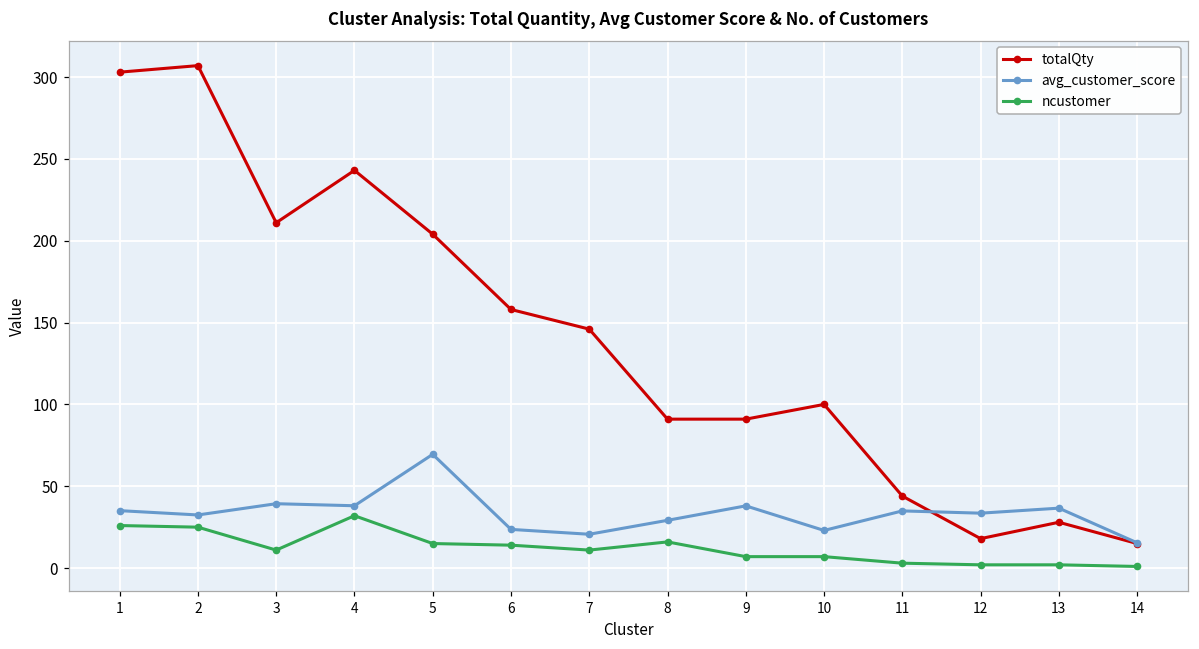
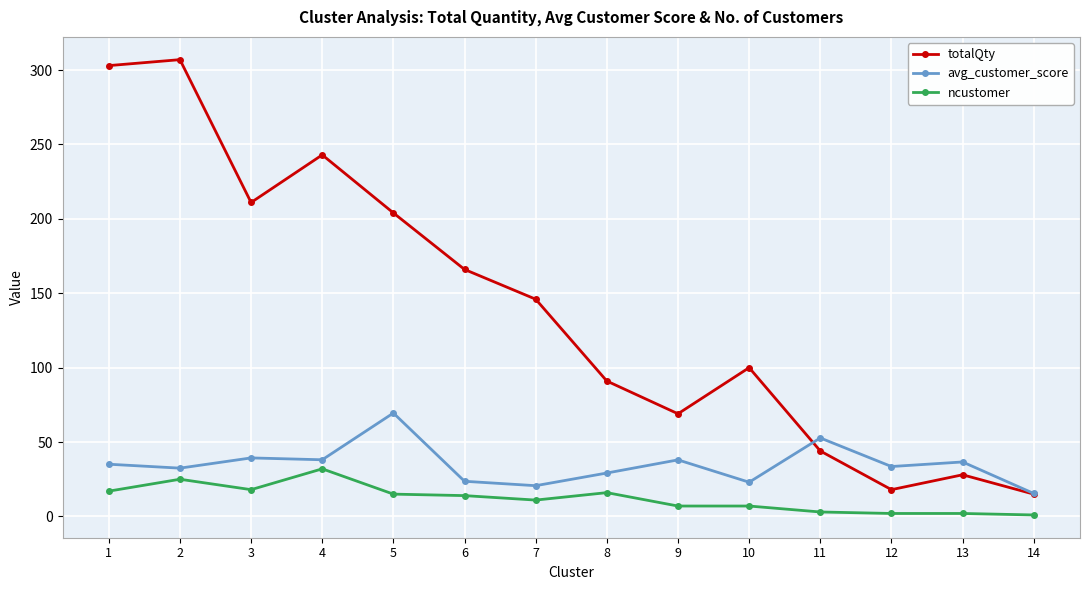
ncustomer, 1: 26 -> 17
ncustomer, 3: 11 -> 18
totalQty, 6: 158 -> 166
totalQty, 9: 91 -> 69
avg_customer_score, 11: 35 -> 53
